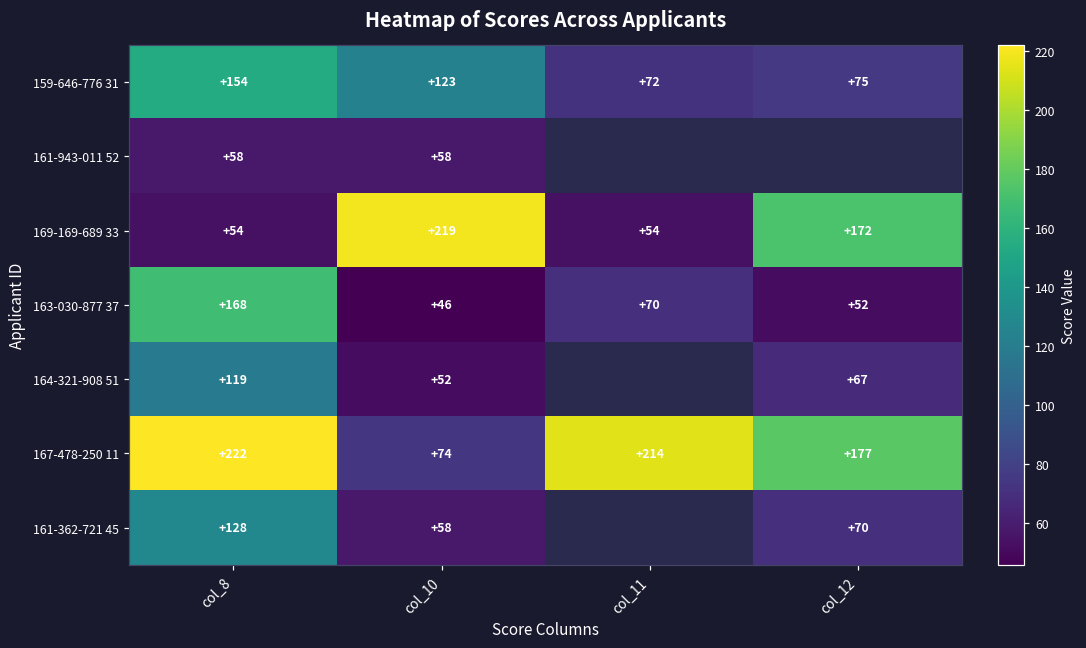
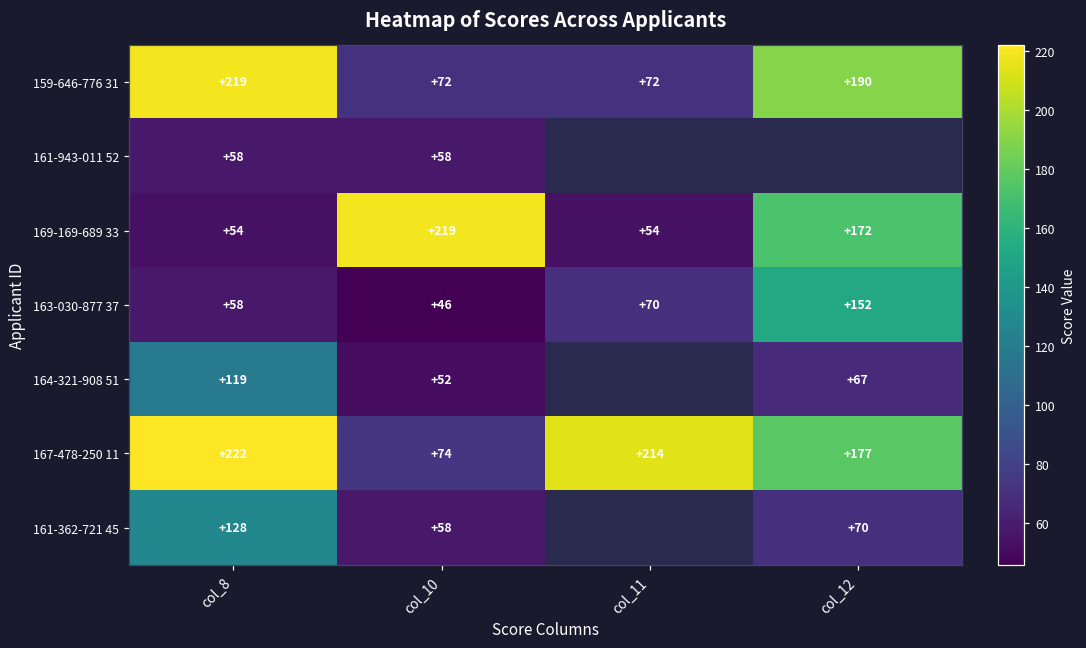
159-646-776 31, col_8: +154 -> +219
159-646-776 31, col_10: +123 -> +72
159-646-776 31, col_12: +75 -> +190
163-030-877 37, col_8: +168 -> +58
163-030-877 37, col_12: +52 -> +152
